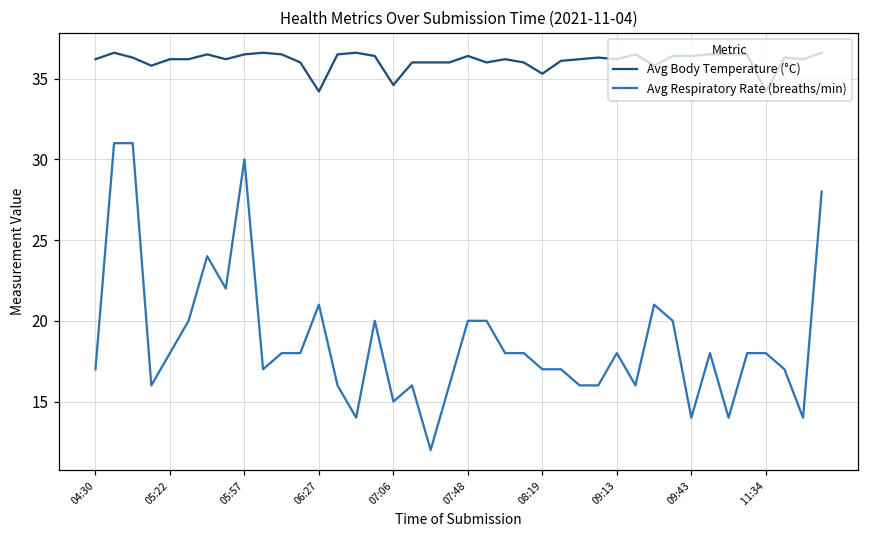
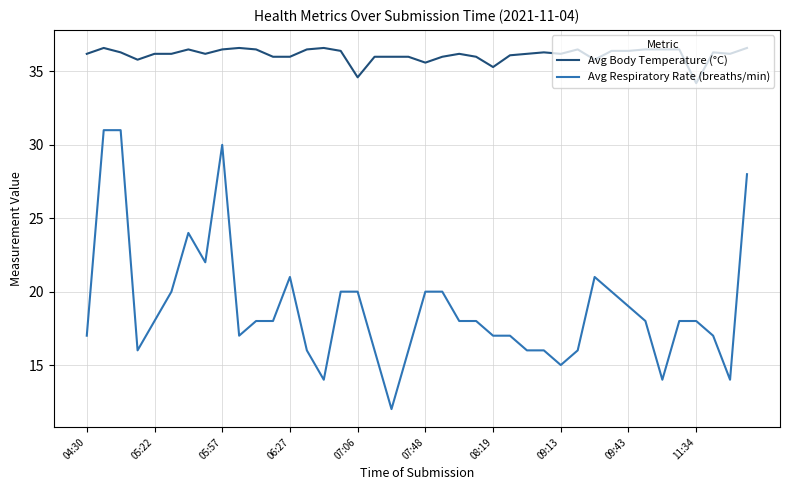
Avg Body Temperature (°C), 06:27: 34.2 -> 36.0
Avg Respiratory Rate (breaths/min), 07:06: 15 -> 20
Avg Body Temperature (°C), 07:48: 36.4 -> 35.6
Avg Respiratory Rate (breaths/min), 09:13: 18 -> 15
Avg Respiratory Rate (breaths/min), 09:43: 14 -> 19
